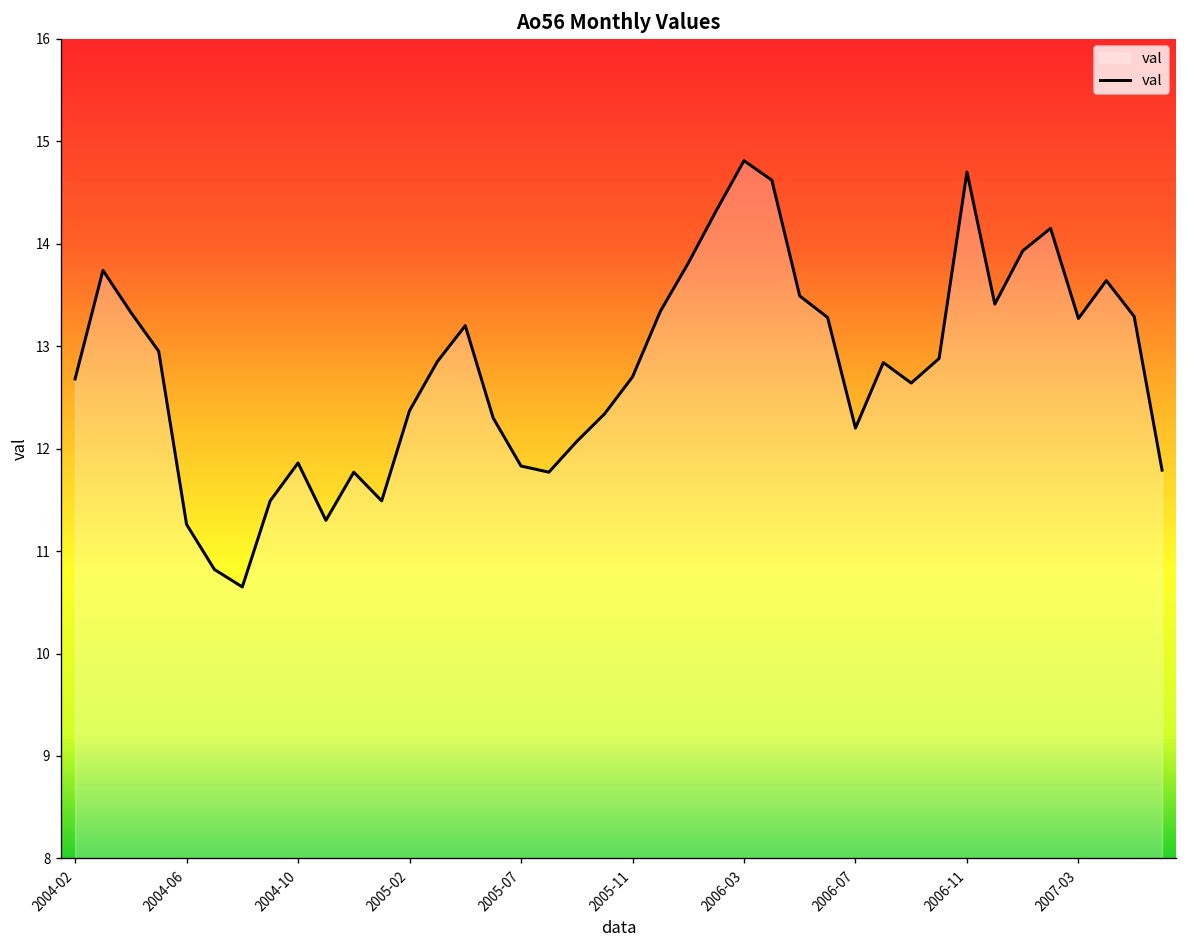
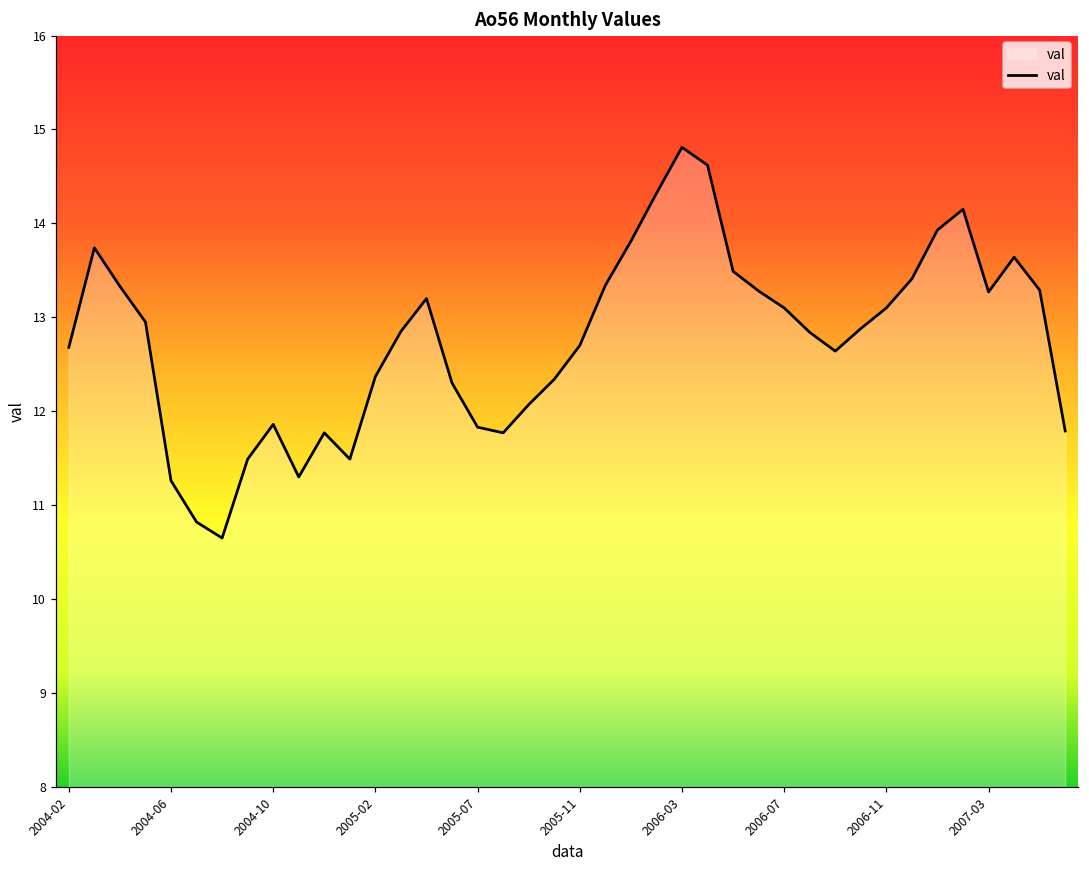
2006-07: 12.2 -> 13.1
2006-11: 14.7 -> 13.1
